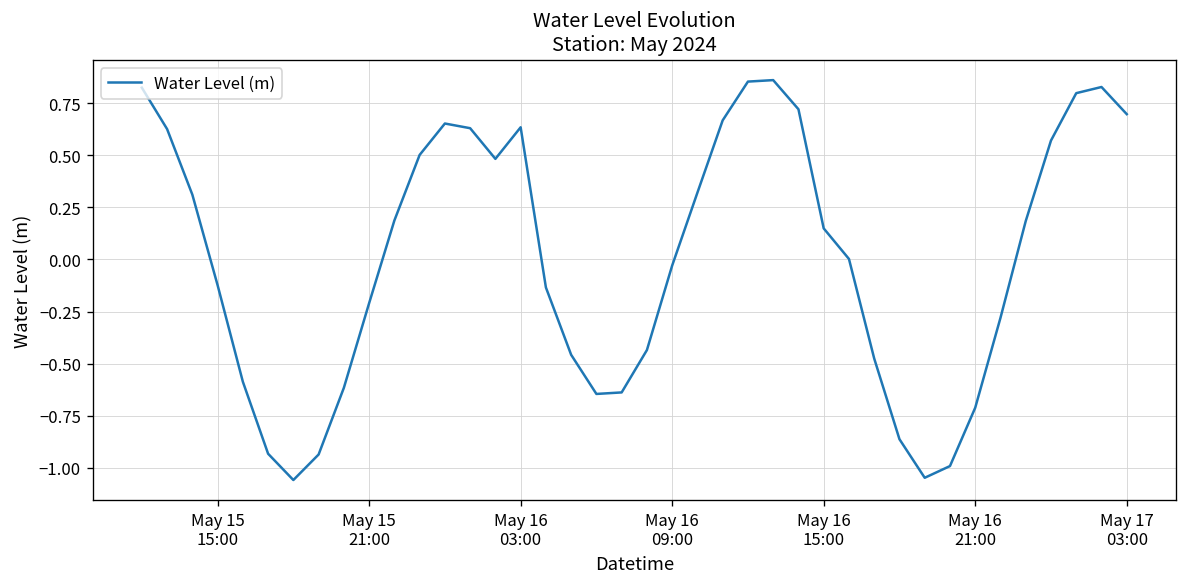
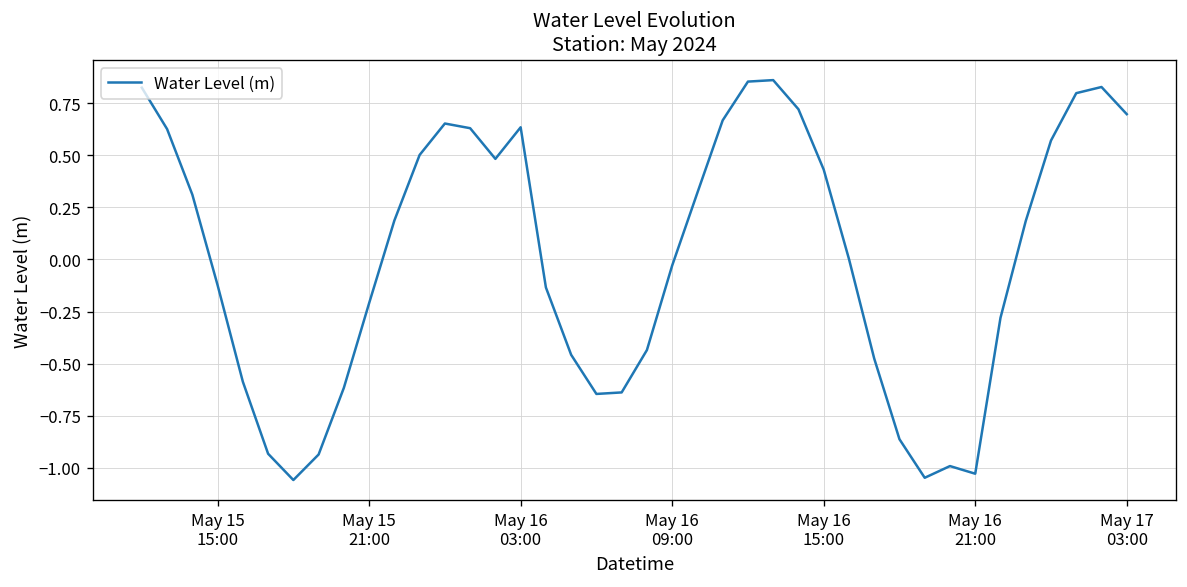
May 16 15:00: 0.15 -> 0.43
May 16 21:00: -0.71 -> -1.03
